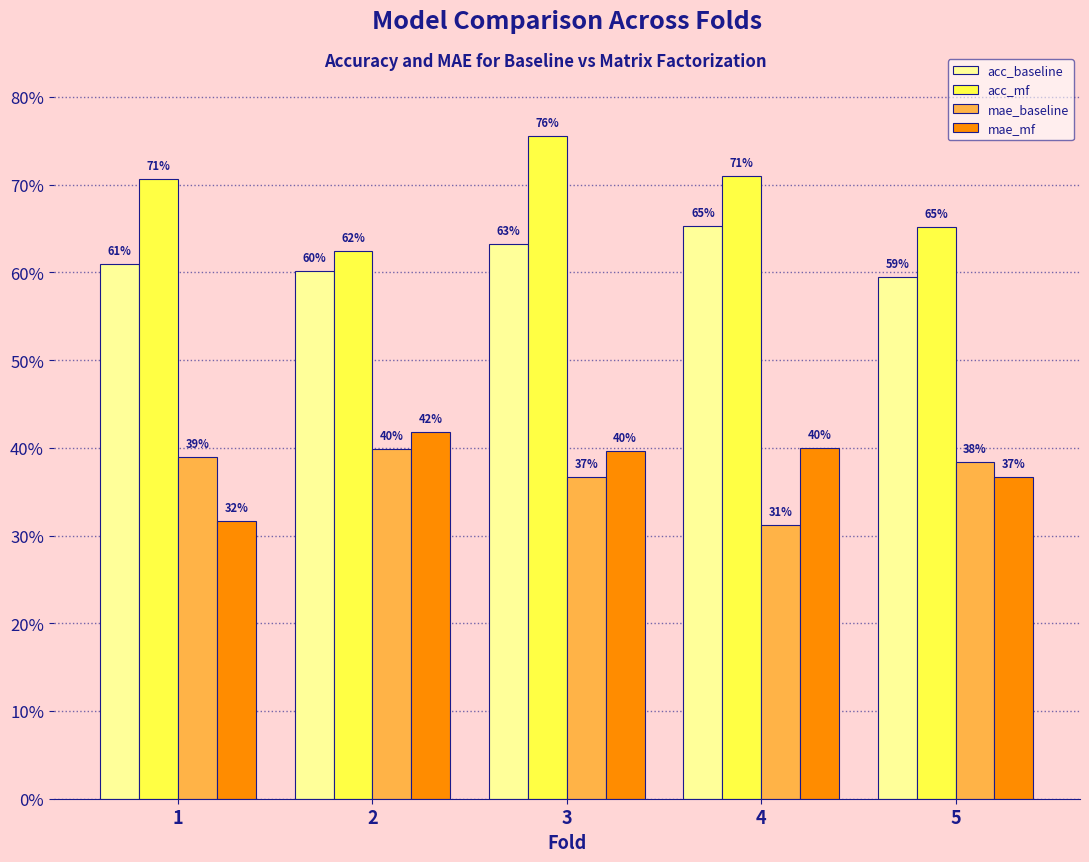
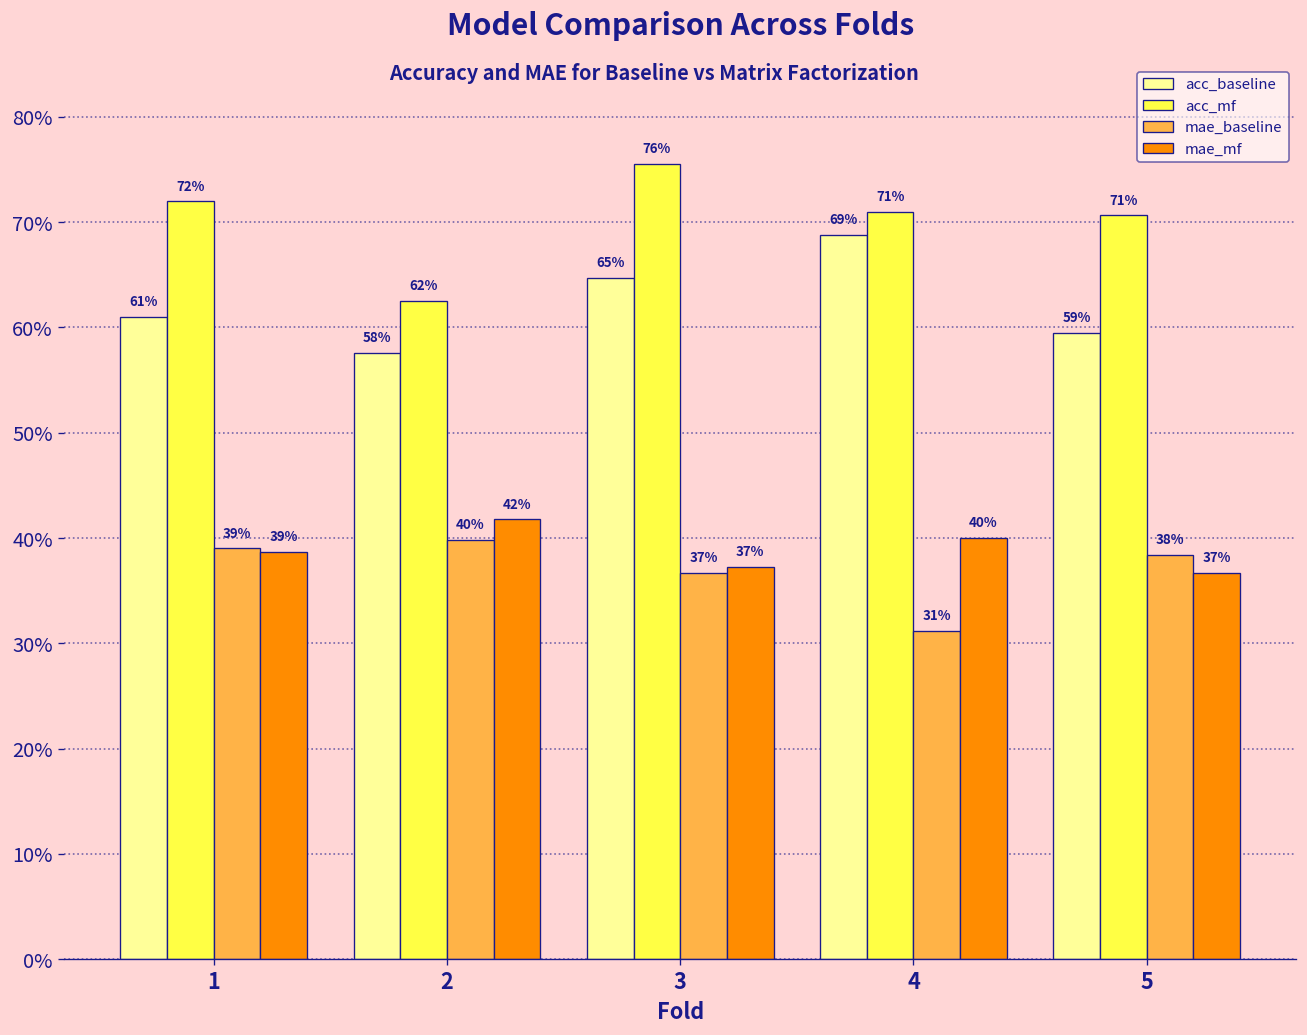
acc_mf, 1: 71% -> 72%
mae_mf, 1: 32% -> 39%
acc_baseline, 2: 60% -> 58%
acc_baseline, 3: 63% -> 65%
mae_mf, 3: 40% -> 37%
acc_baseline, 4: 65% -> 69%
acc_mf, 5: 65% -> 71%
